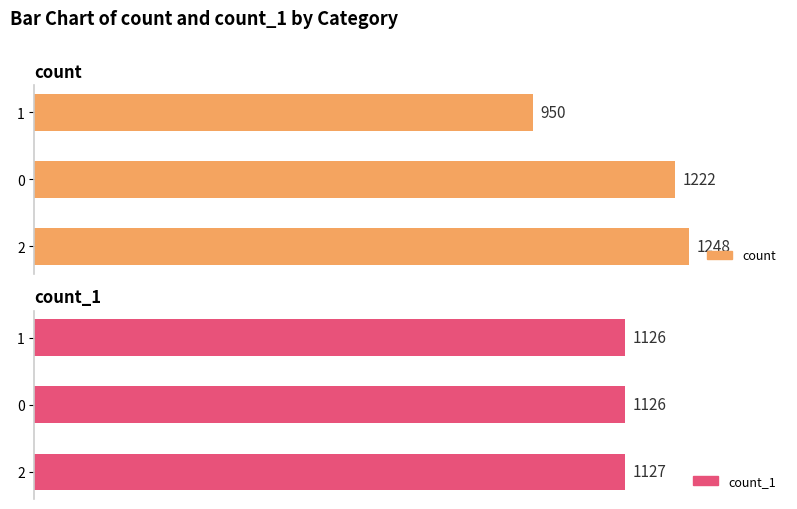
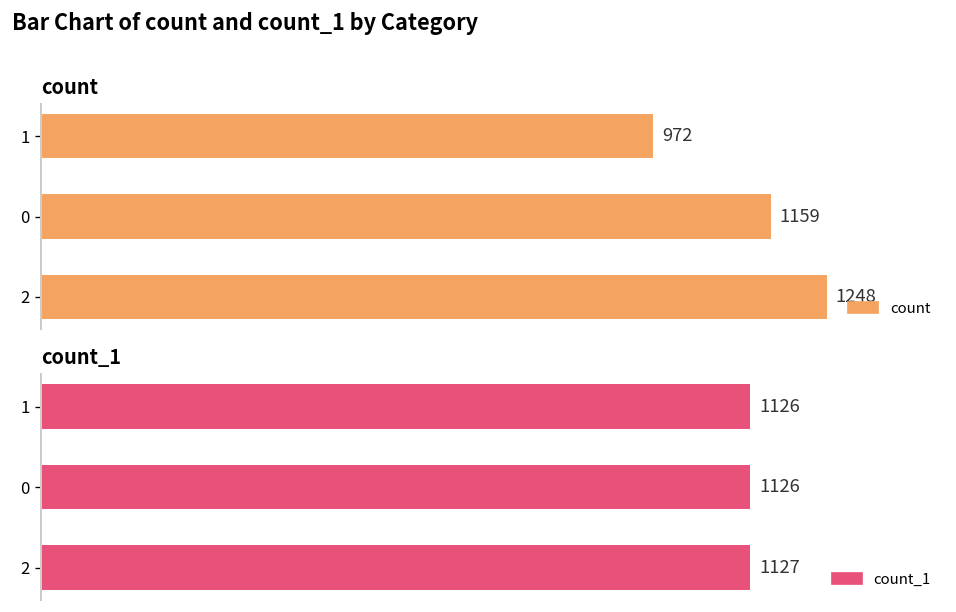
count, 1: 950 -> 972
count, 0: 1222 -> 1159
